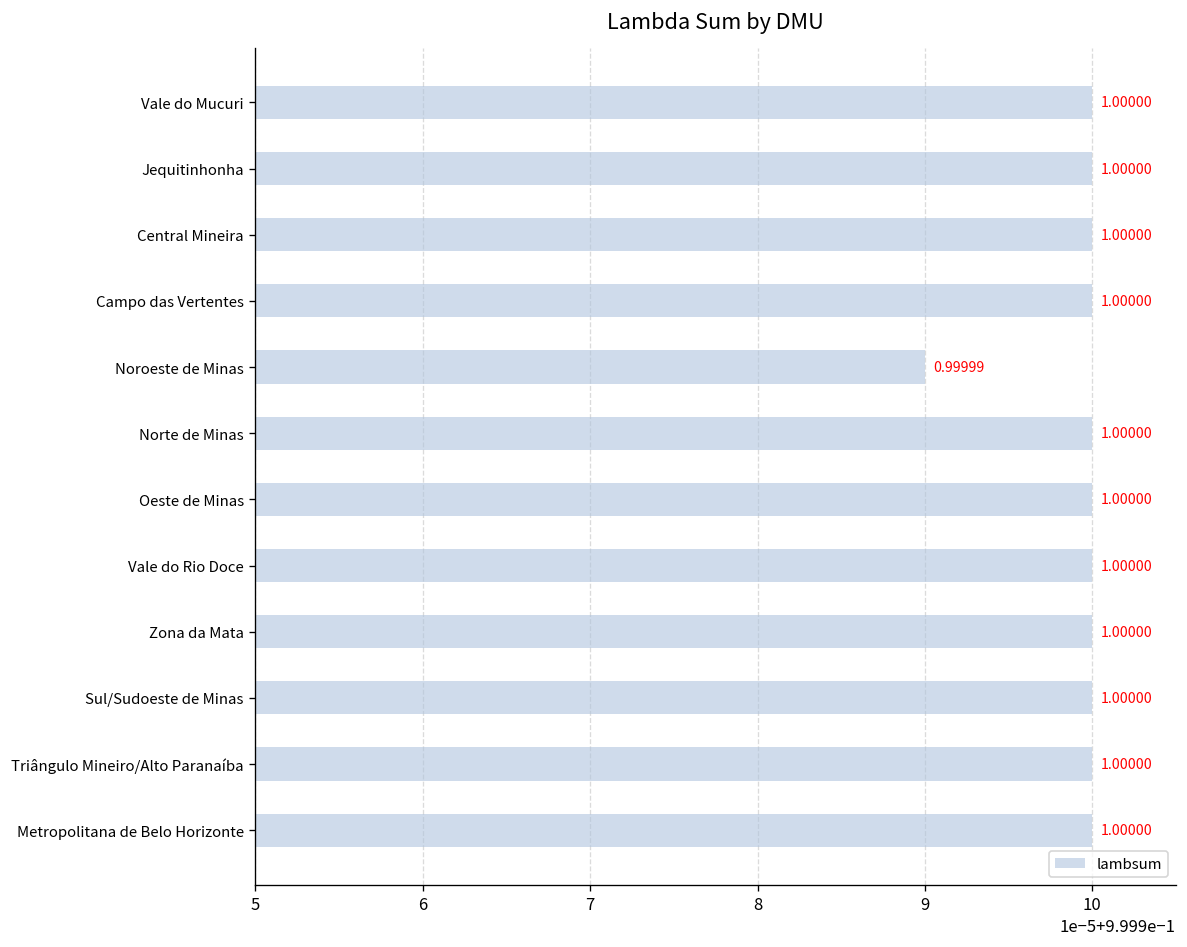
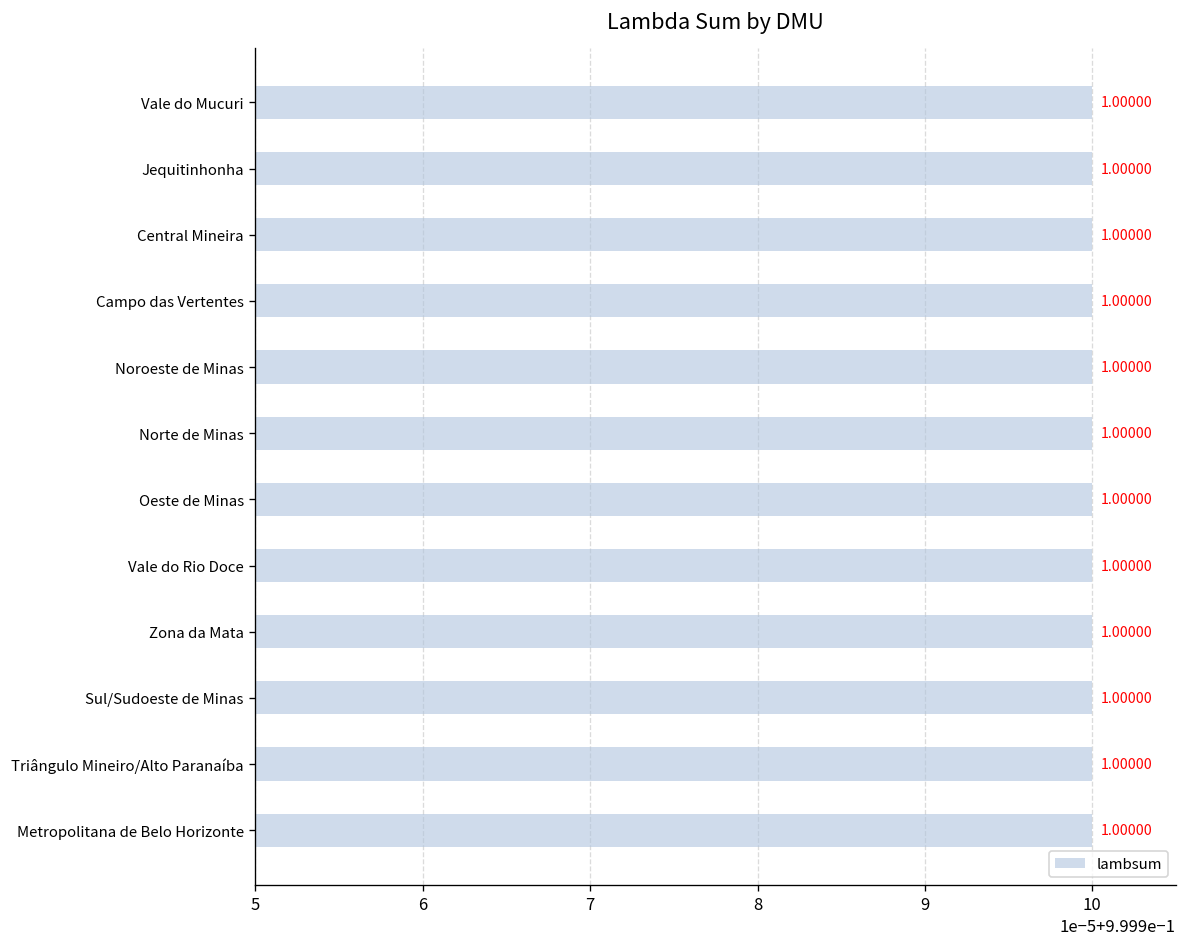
Noroeste de Minas: 0.99999 -> 1.00000
